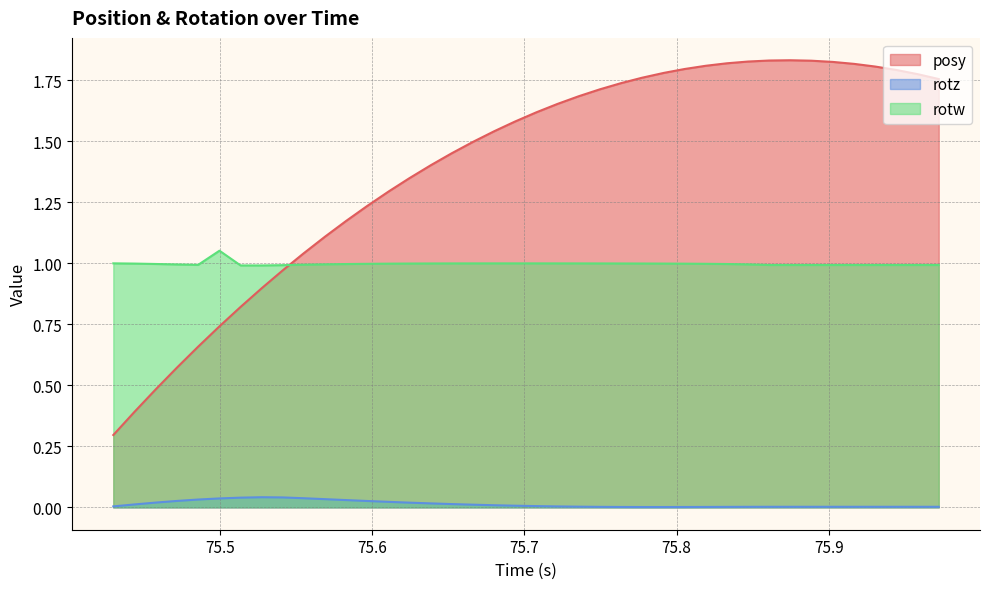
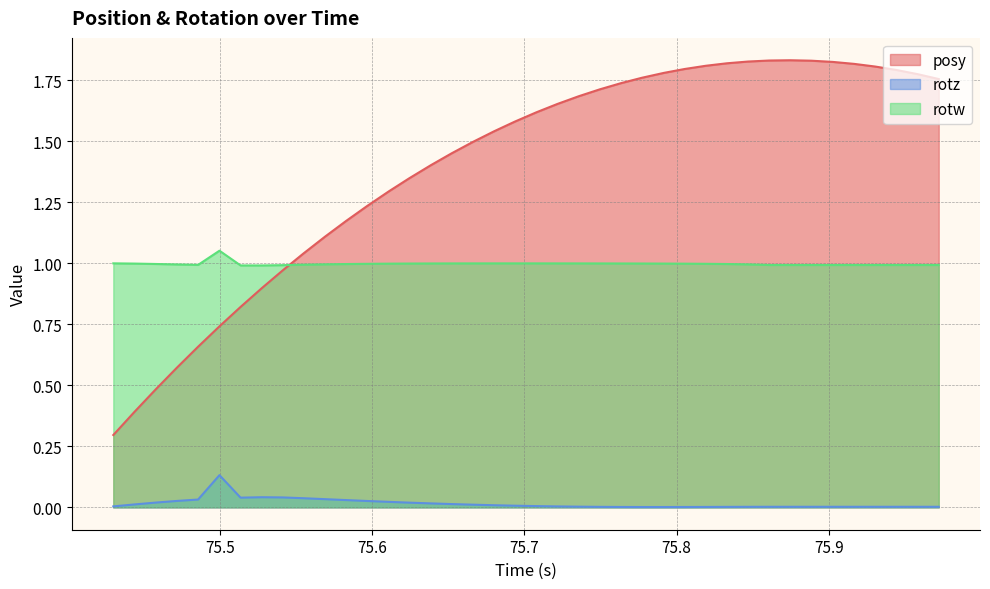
rotz, 75.5: 0.04 -> 0.13
